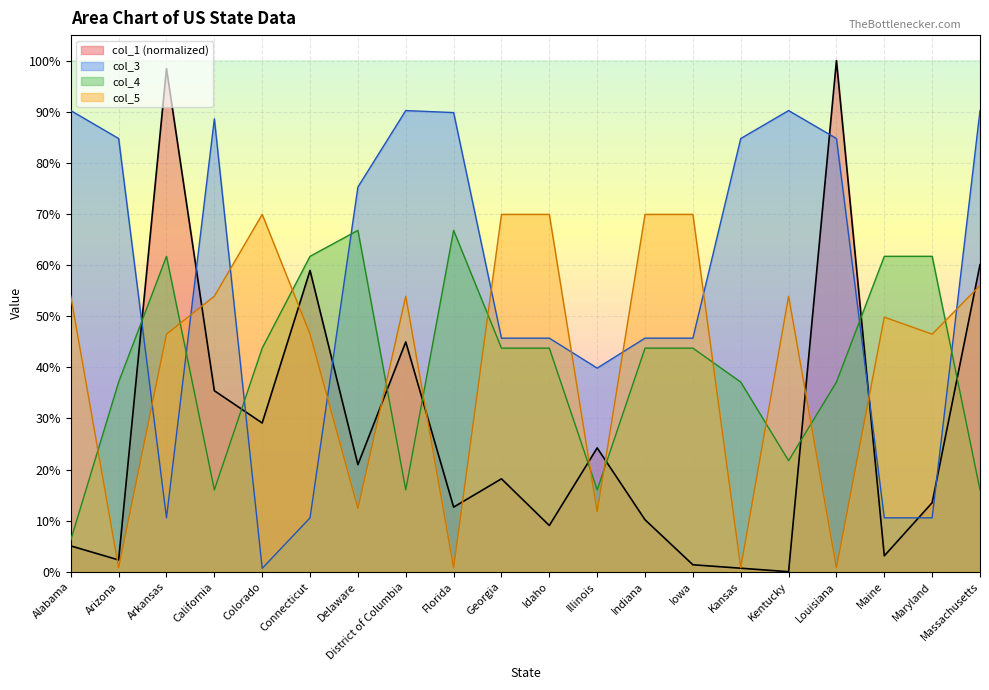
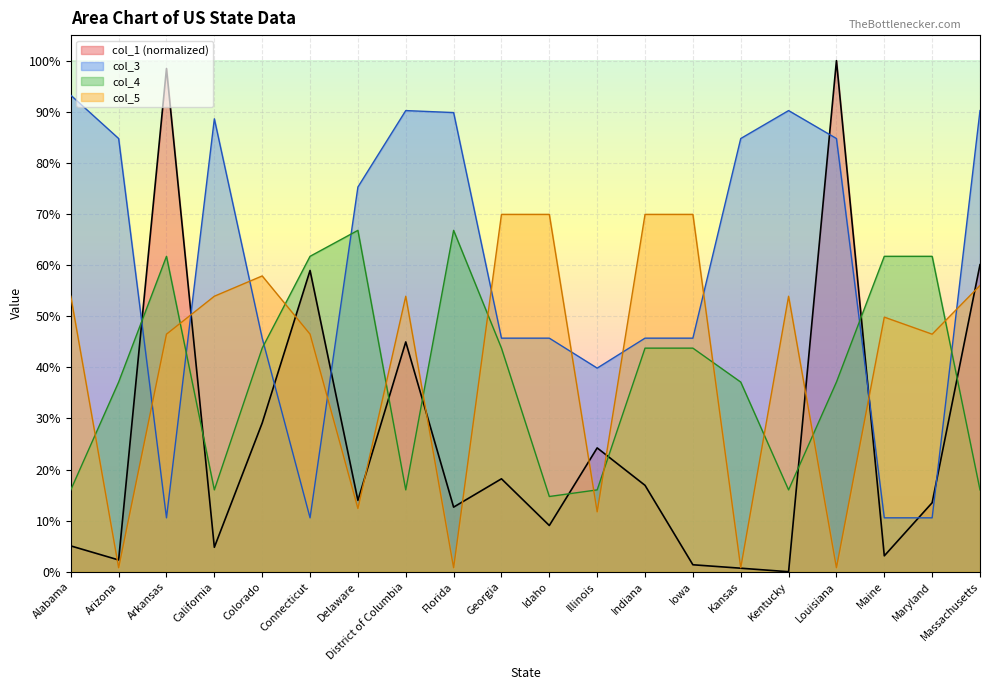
col_3, Alabama: 90% -> 93%
col_4, Alabama: 6% -> 16%
col_1 (normalized), California: 35% -> 5%
col_3, Colorado: 1% -> 46%
col_5, Colorado: 70% -> 58%
col_1 (normalized), Delaware: 21% -> 14%
col_4, Idaho: 44% -> 15%
col_1 (normalized), Indiana: 10% -> 17%
col_4, Kentucky: 22% -> 16%
